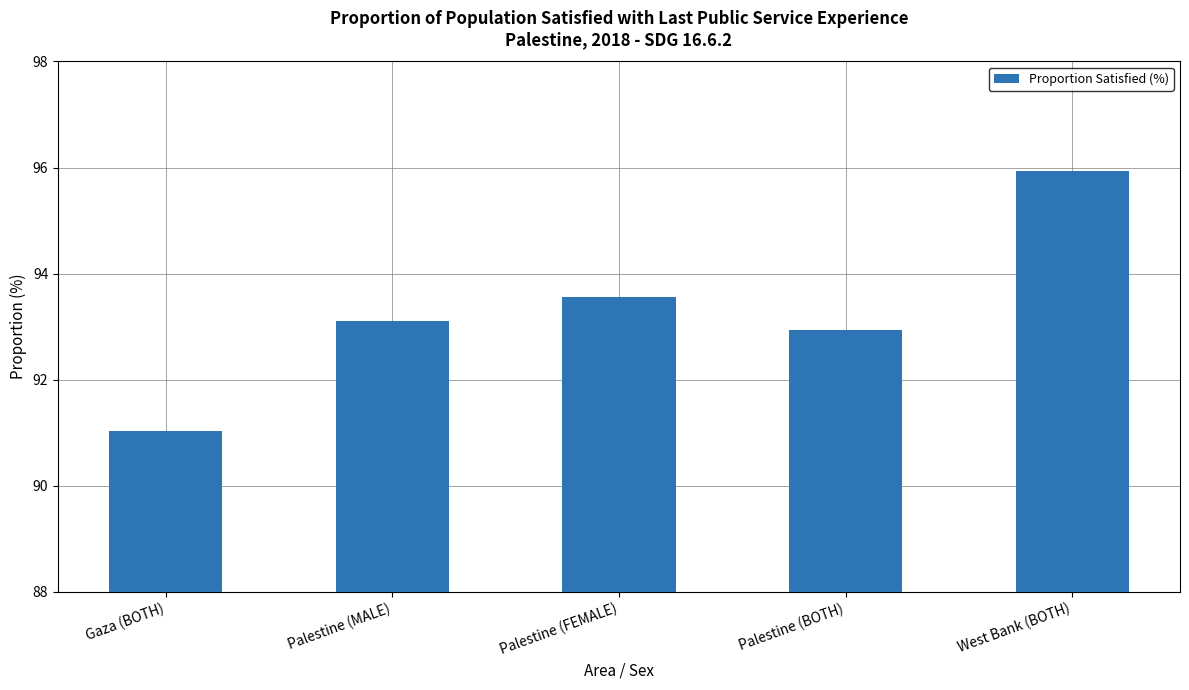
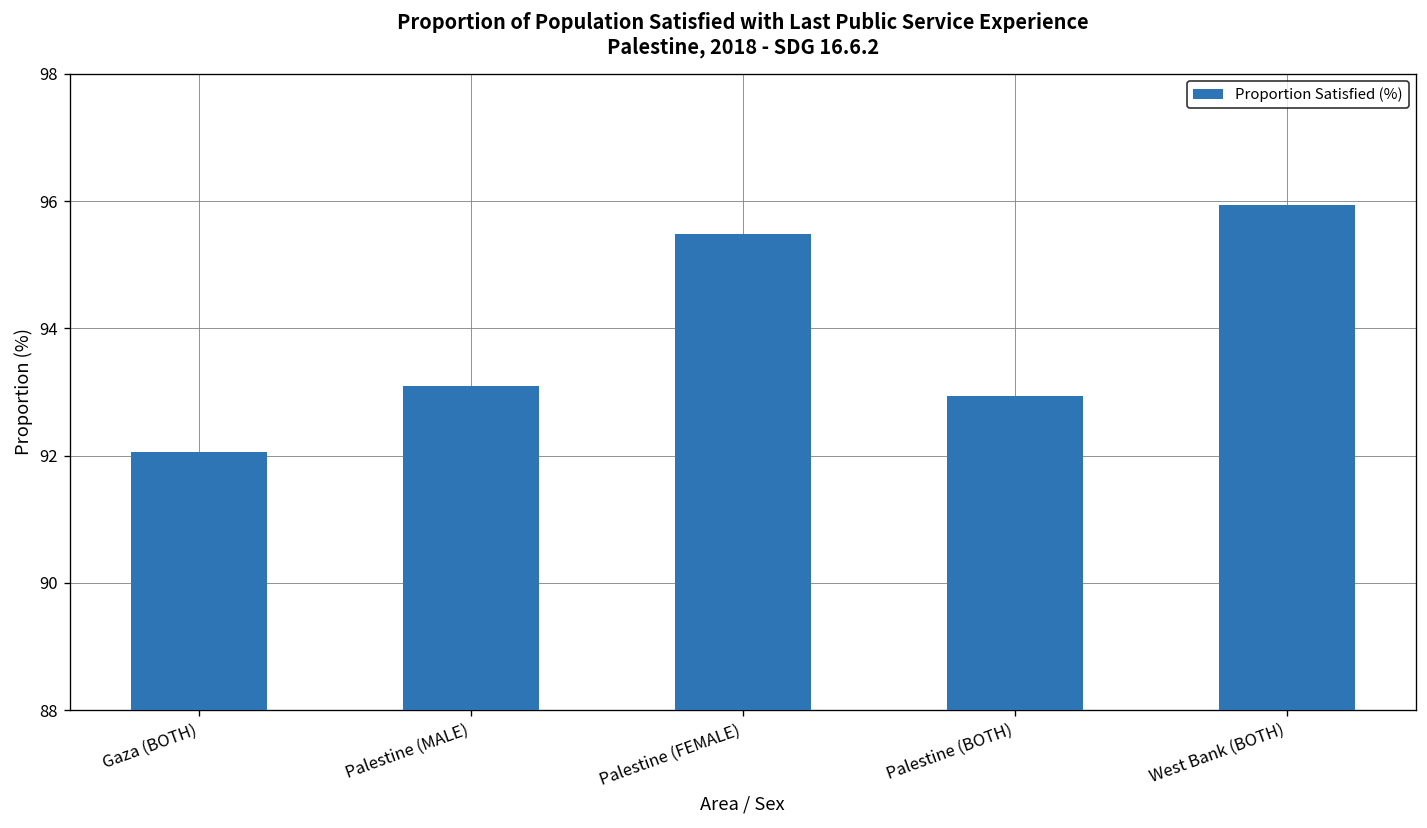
Gaza (BOTH): 91.0 -> 92.0
Palestine (FEMALE): 93.6 -> 95.5
